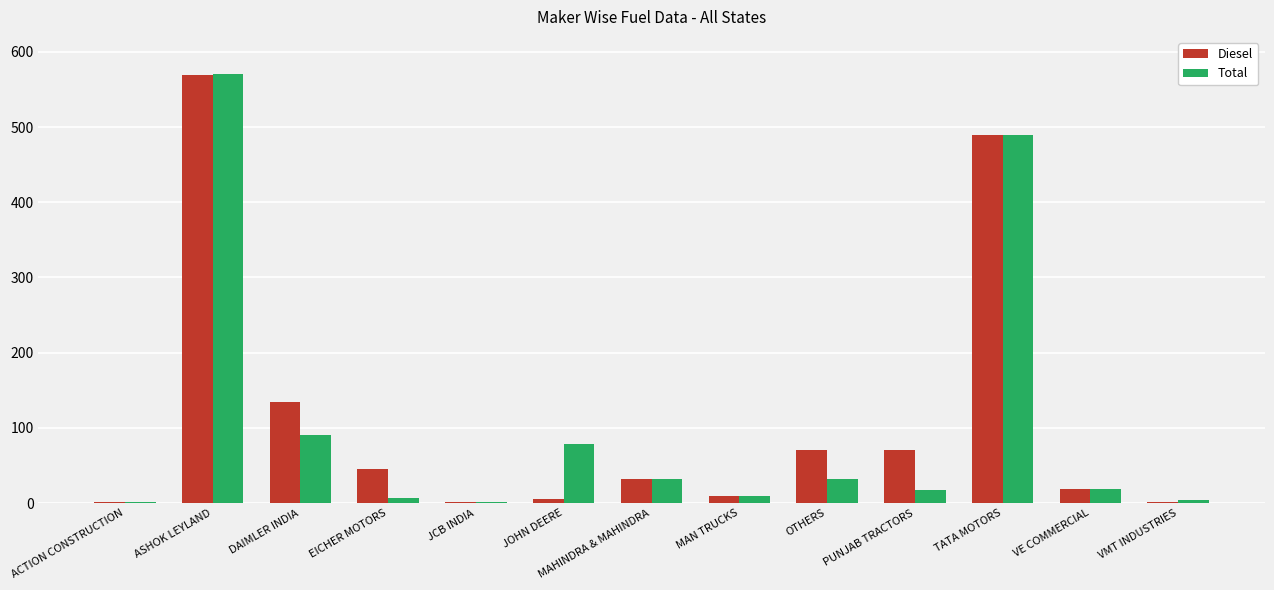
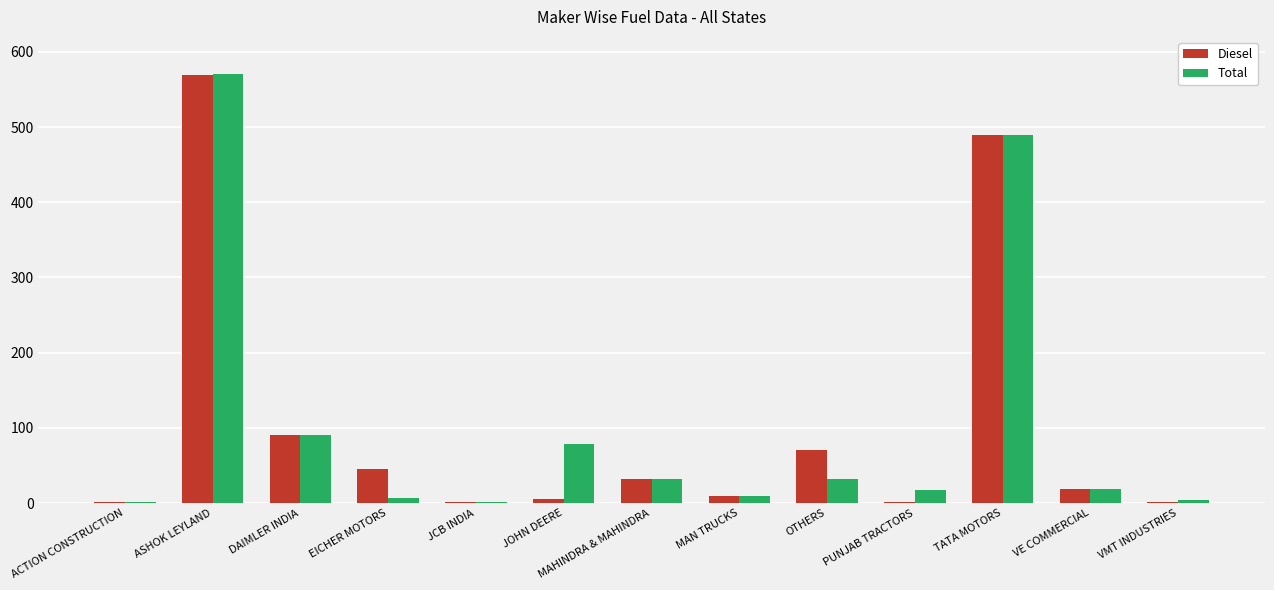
Diesel, DAIMLER INDIA: 130 -> 90
Diesel, PUNJAB TRACTORS: 70 -> 0
